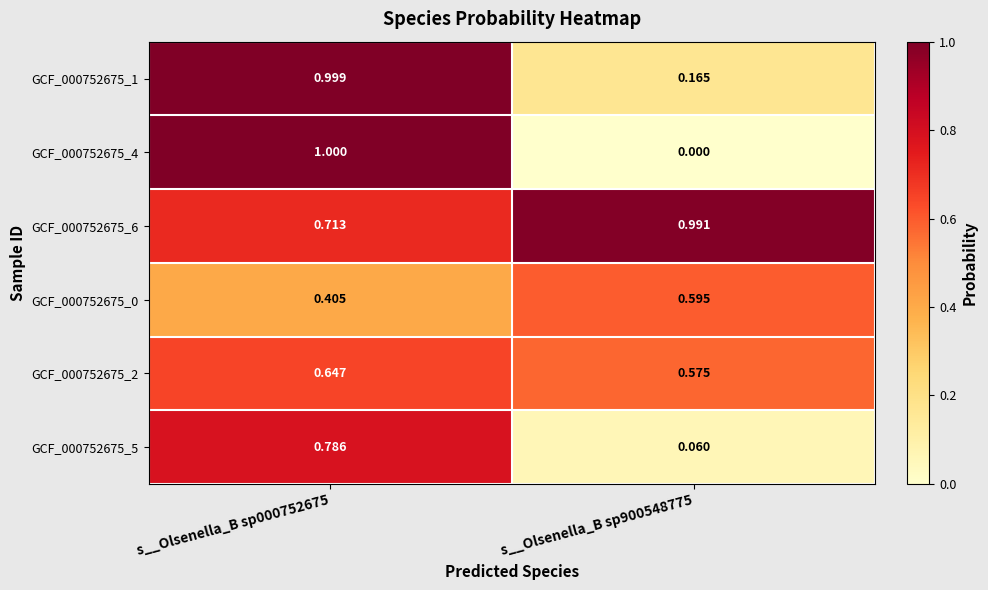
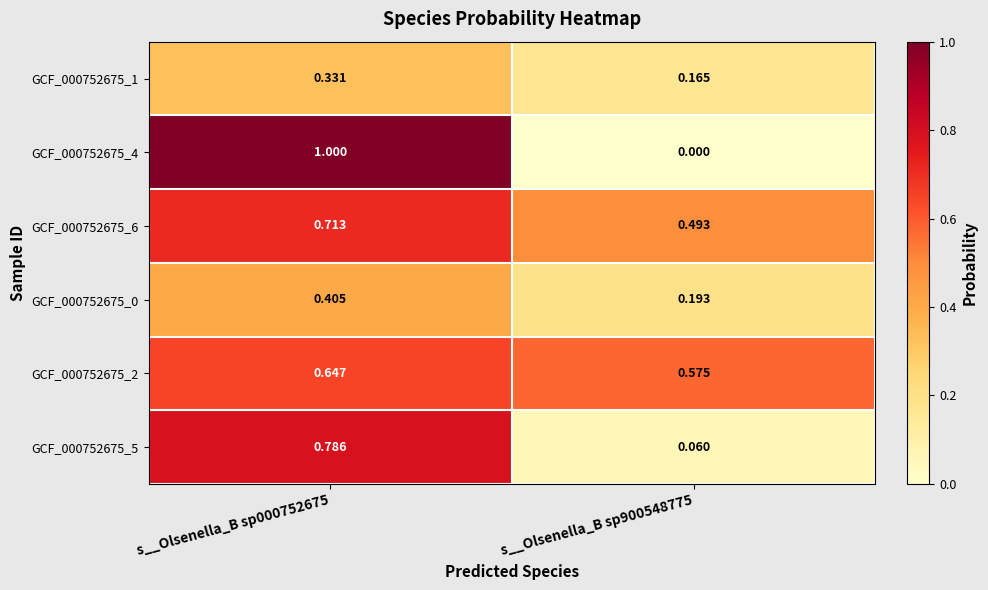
GCF_000752675_1, s__Olsenella_B sp000752675: 0.999 -> 0.331
GCF_000752675_6, s__Olsenella_B sp900548775: 0.991 -> 0.493
GCF_000752675_0, s__Olsenella_B sp900548775: 0.595 -> 0.193
